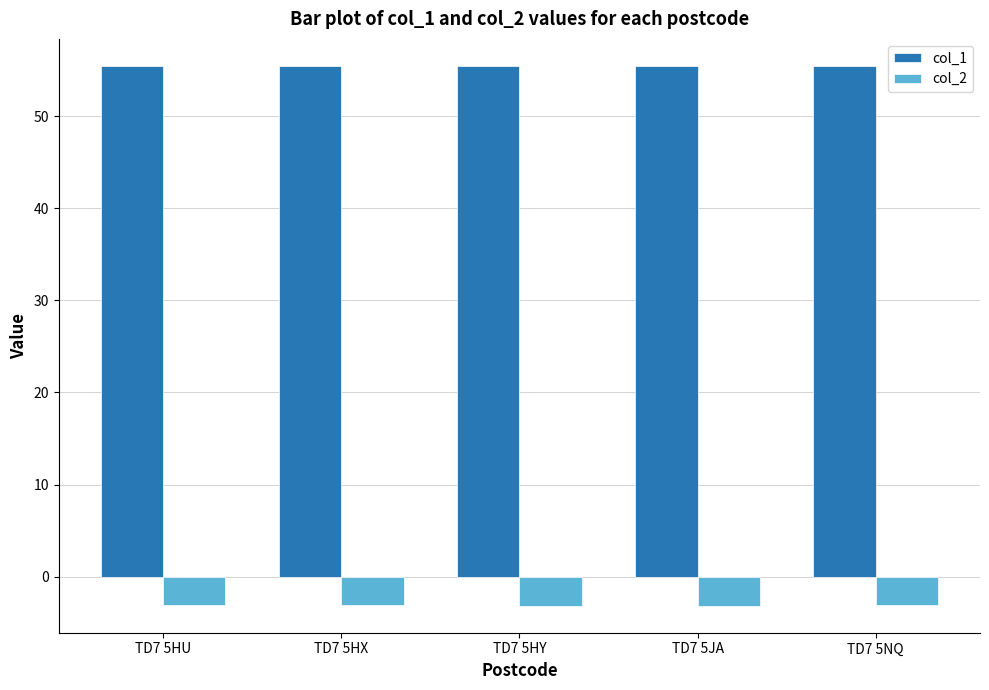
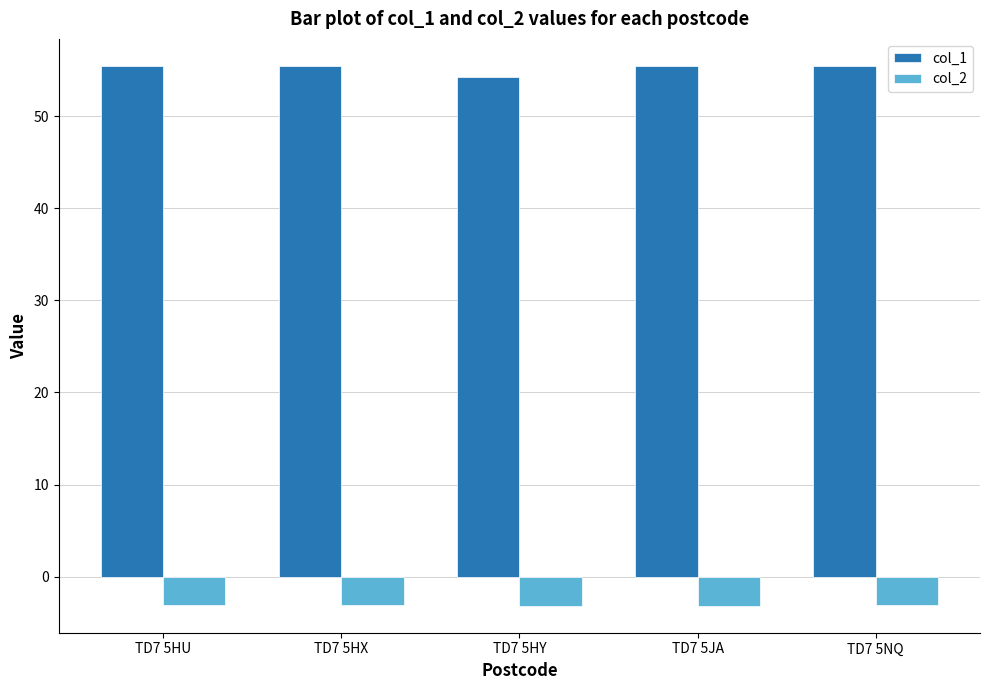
col_1, TD7 5HY: 55 -> 54
